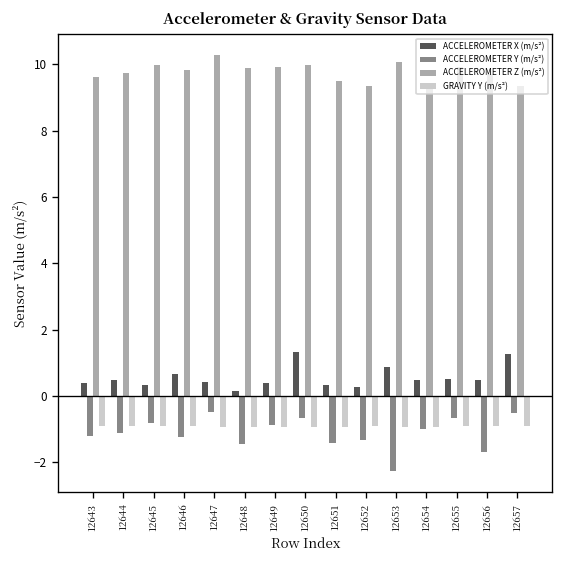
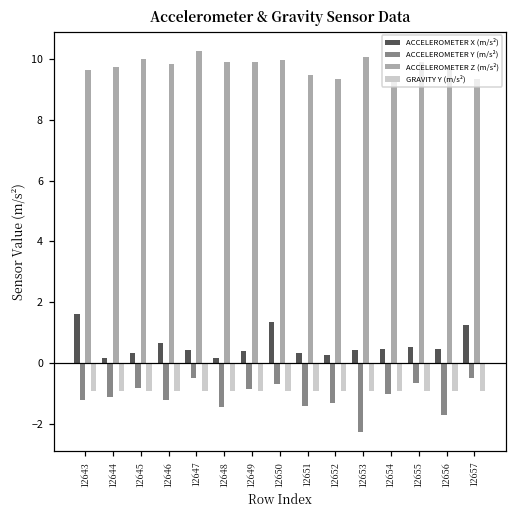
ACCELEROMETER X (m/s²), 12643: 0.4 -> 1.6
ACCELEROMETER X (m/s²), 12644: 0.5 -> 0.2
ACCELEROMETER X (m/s²), 12653: 0.9 -> 0.4
